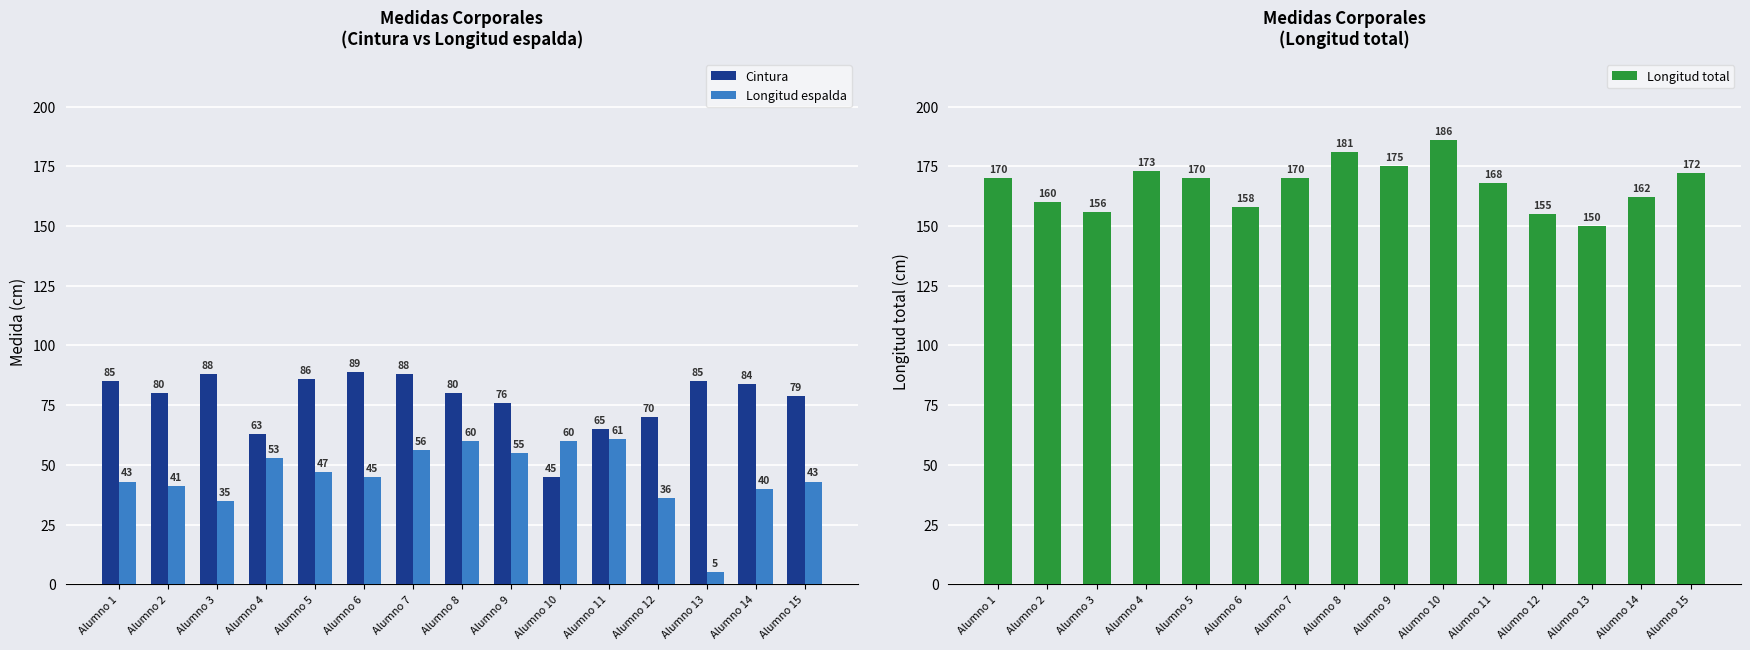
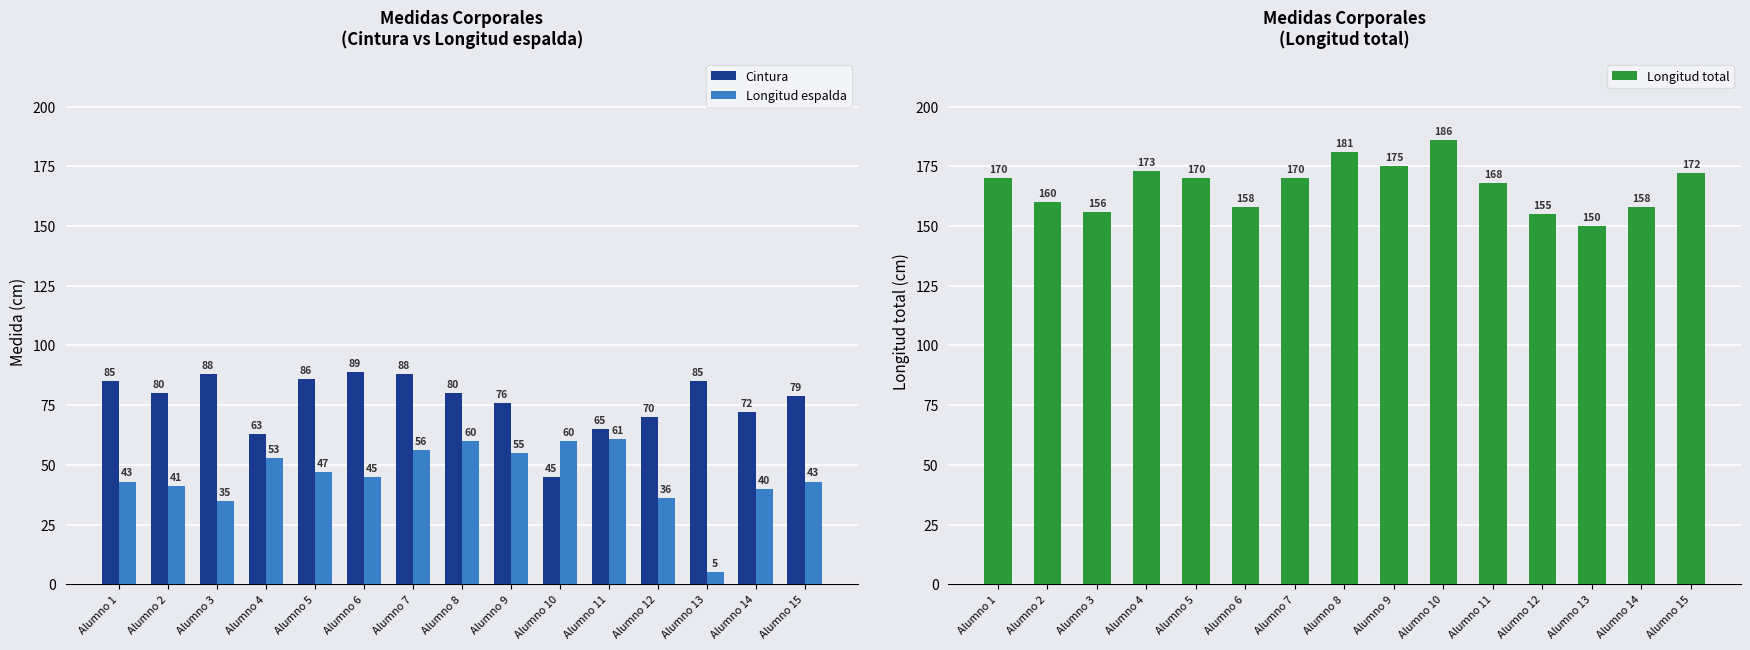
Medidas Corporales (Cintura vs Longitud espalda), Cintura, Alumno 14: 84 -> 72
Medidas Corporales (Longitud total), Alumno 14: 162 -> 158
